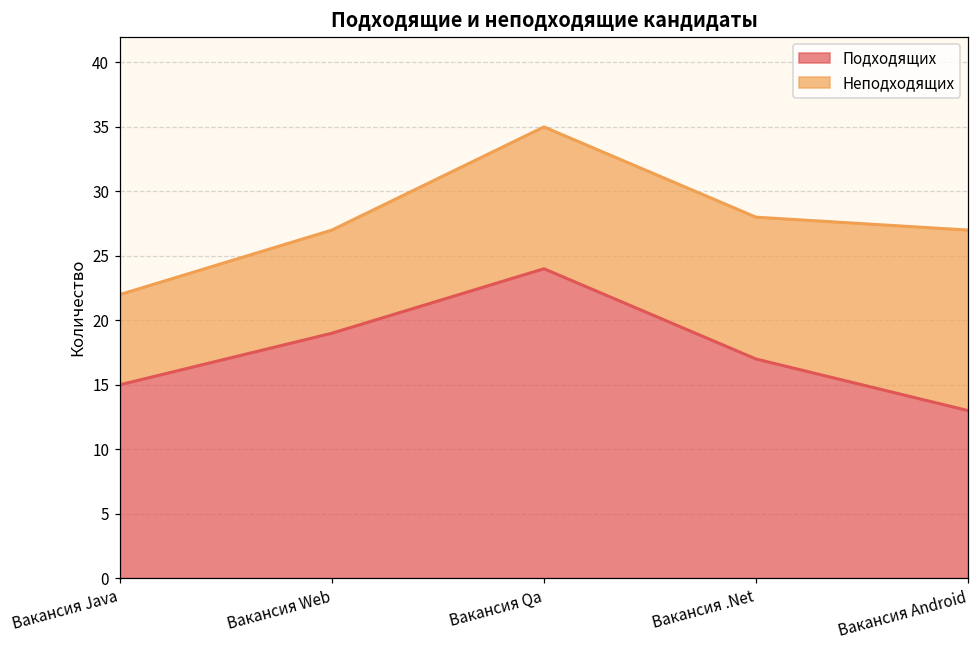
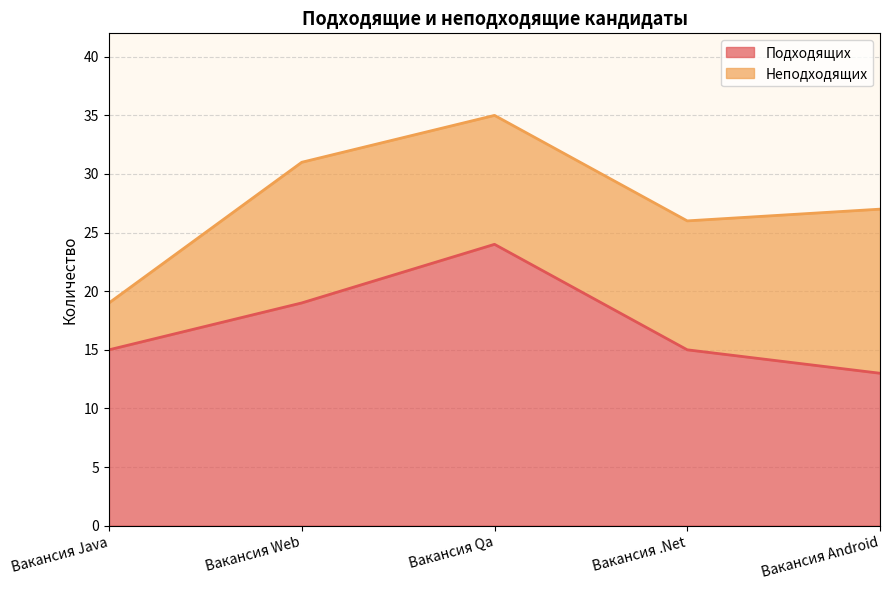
Неподходящих, Вакансия Java: 7 -> 4
Неподходящих, Вакансия Web: 8 -> 12
Подходящих, Вакансия .Net: 17 -> 15
